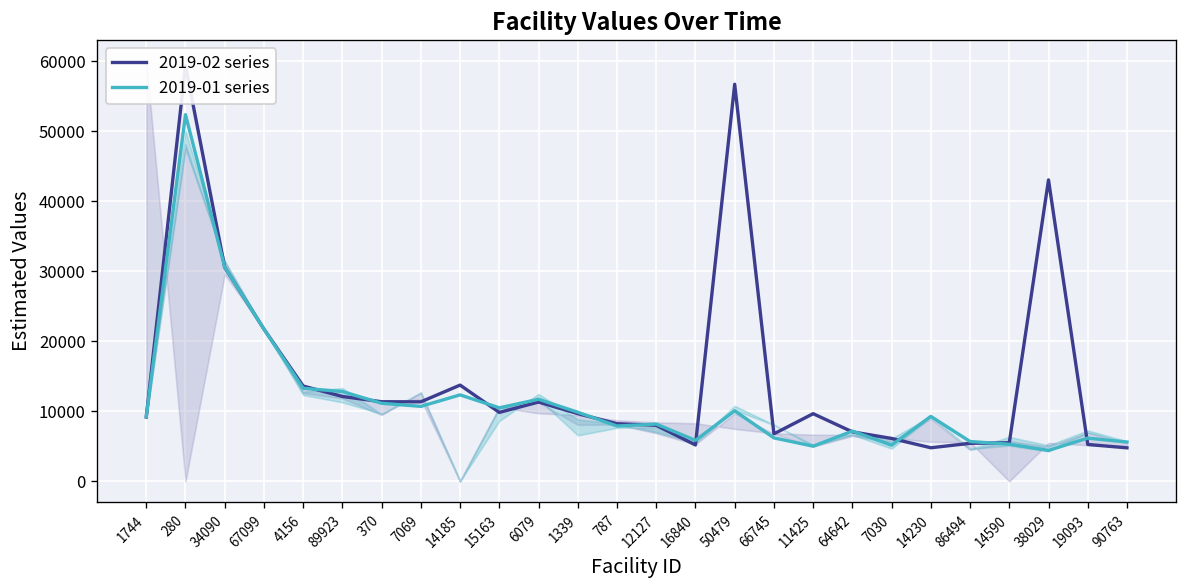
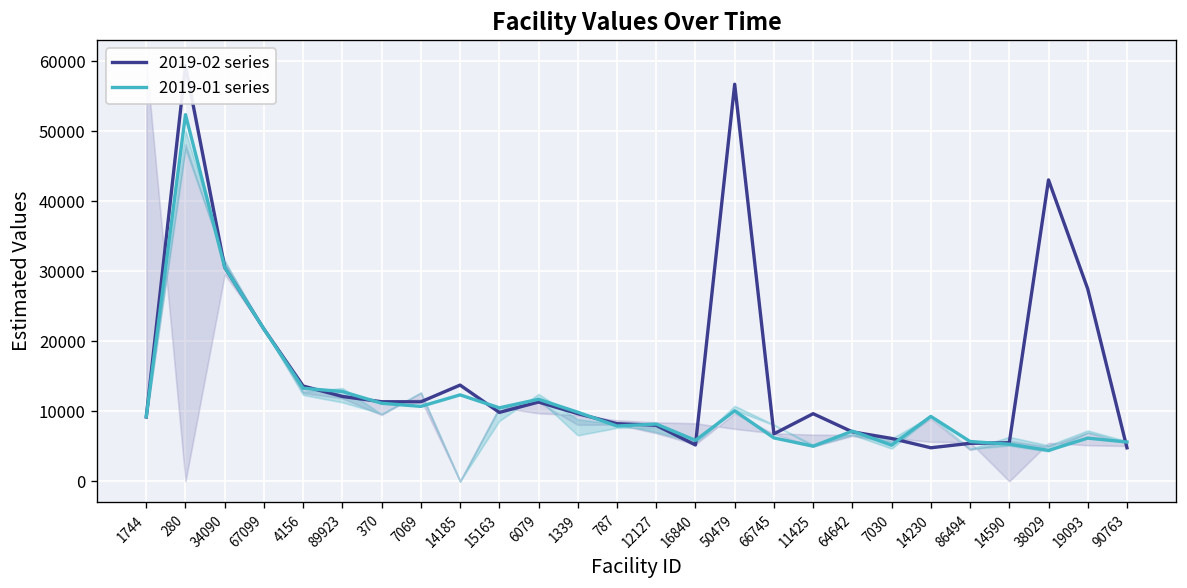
2019-02 series, 19093: 5000 -> 27000
